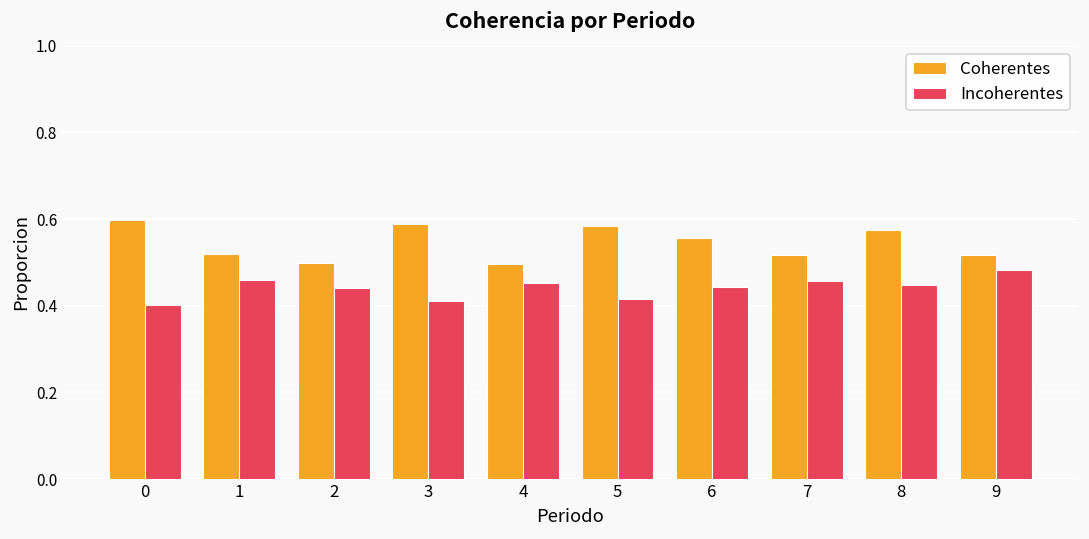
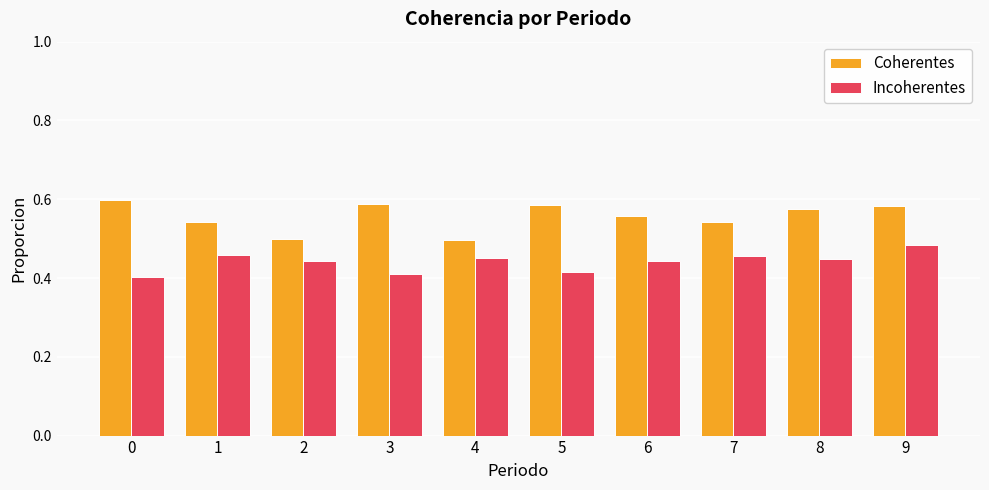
Coherentes, 1: 0.52 -> 0.54
Coherentes, 7: 0.52 -> 0.54
Coherentes, 9: 0.52 -> 0.58
